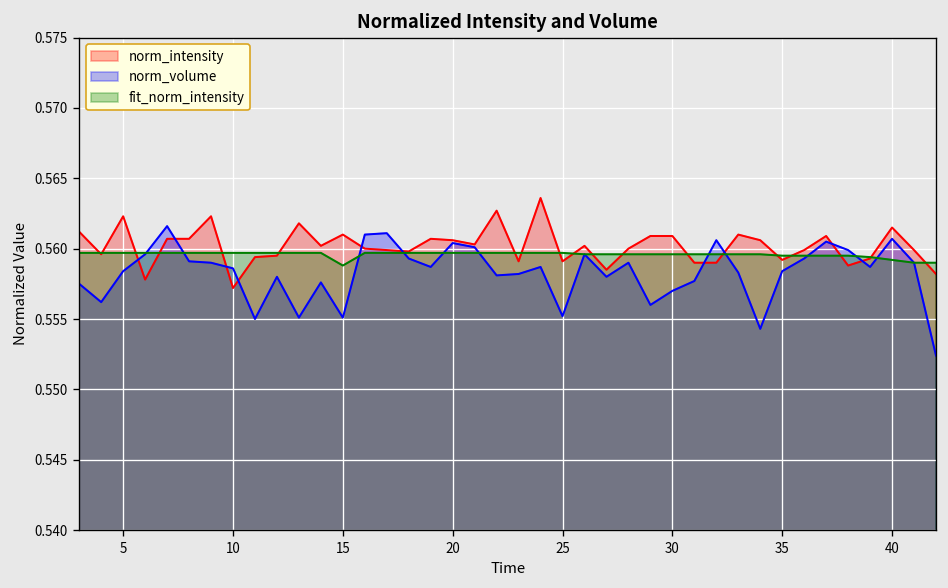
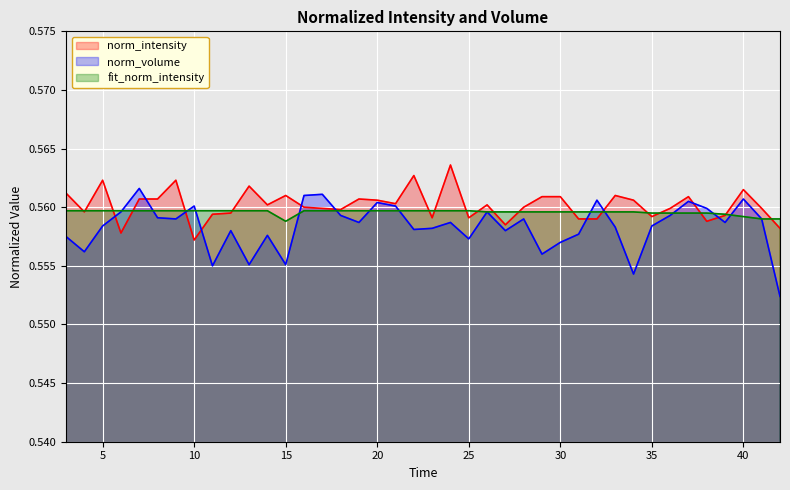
norm_volume, 10: 0.5586 -> 0.5601
norm_volume, 25: 0.5552 -> 0.5573
